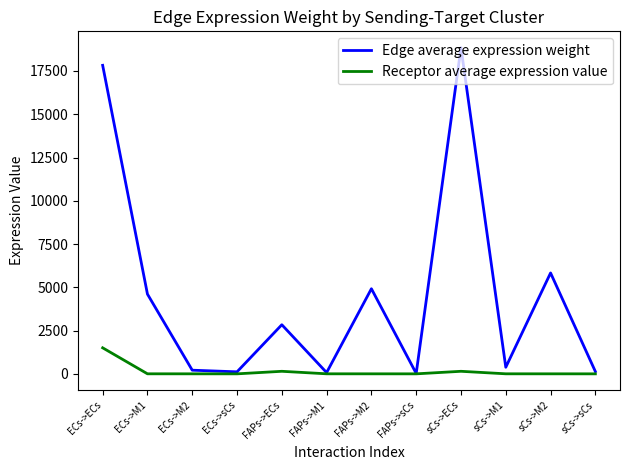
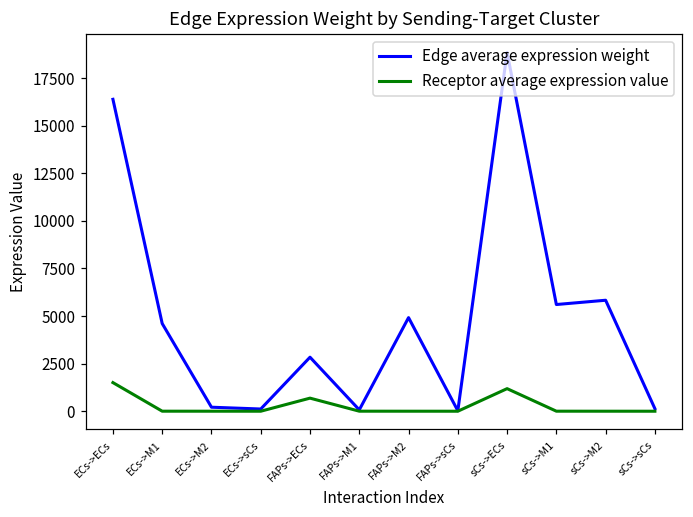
Edge average expression weight, ECs->ECs: 17800 -> 16400
Receptor average expression value, FAPs->ECs: 100 -> 700
Receptor average expression value, sCs->ECs: 100 -> 1200
Edge average expression weight, sCs->M1: 400 -> 5600
